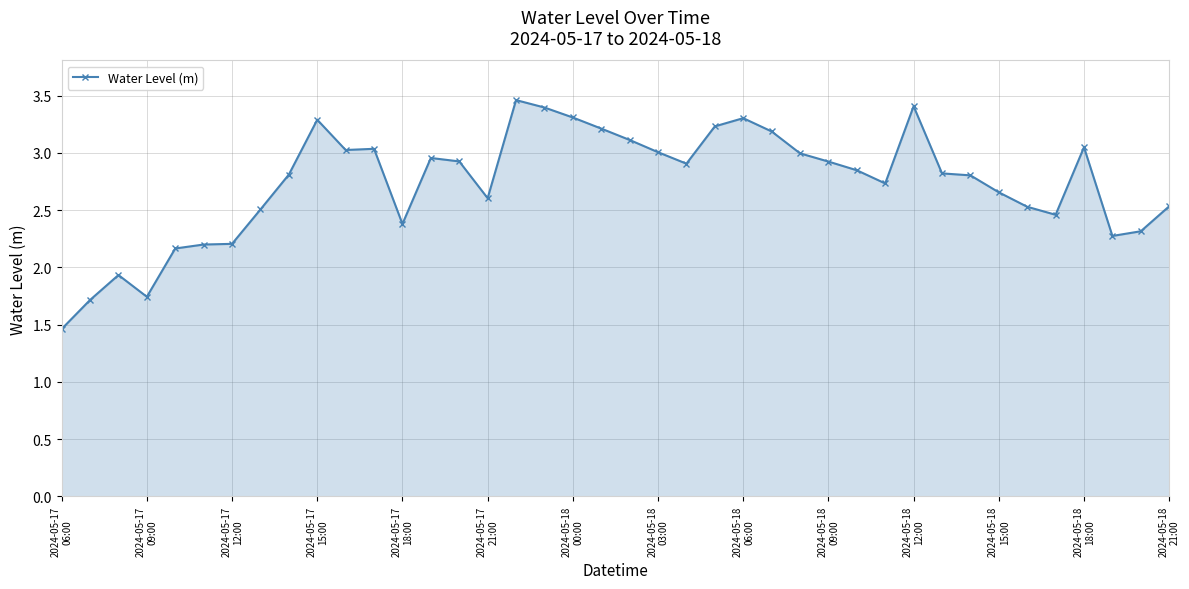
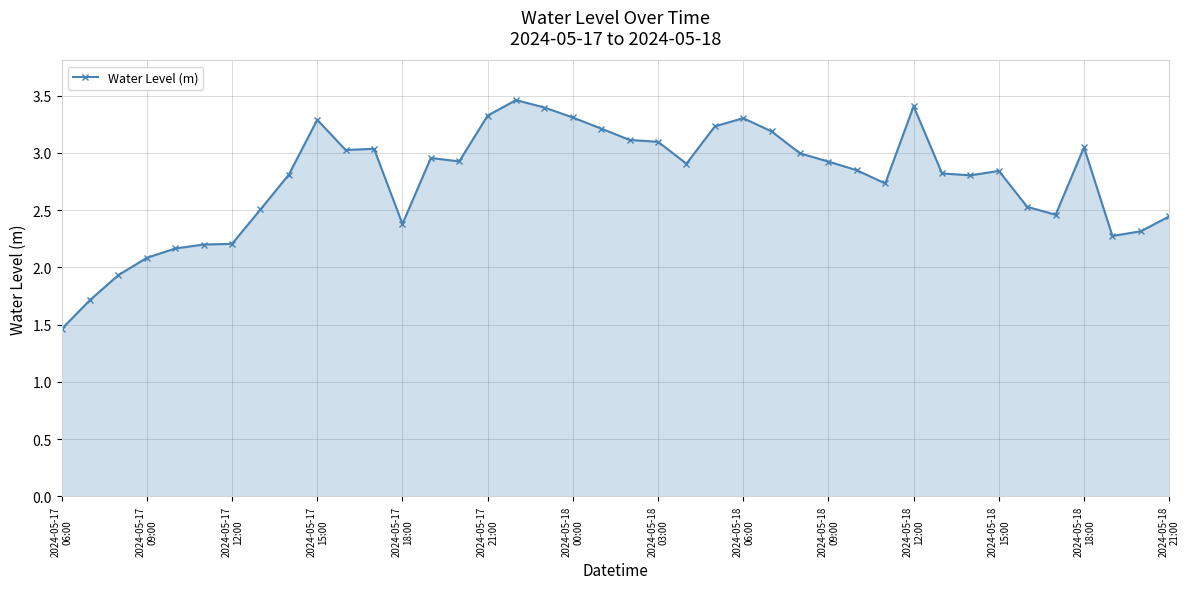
2024-05-17 09:00: 1.74 -> 2.08
2024-05-17 21:00: 2.60 -> 3.33
2024-05-18 03:00: 3.01 -> 3.10
2024-05-18 15:00: 2.66 -> 2.84
2024-05-18 21:00: 2.53 -> 2.45
